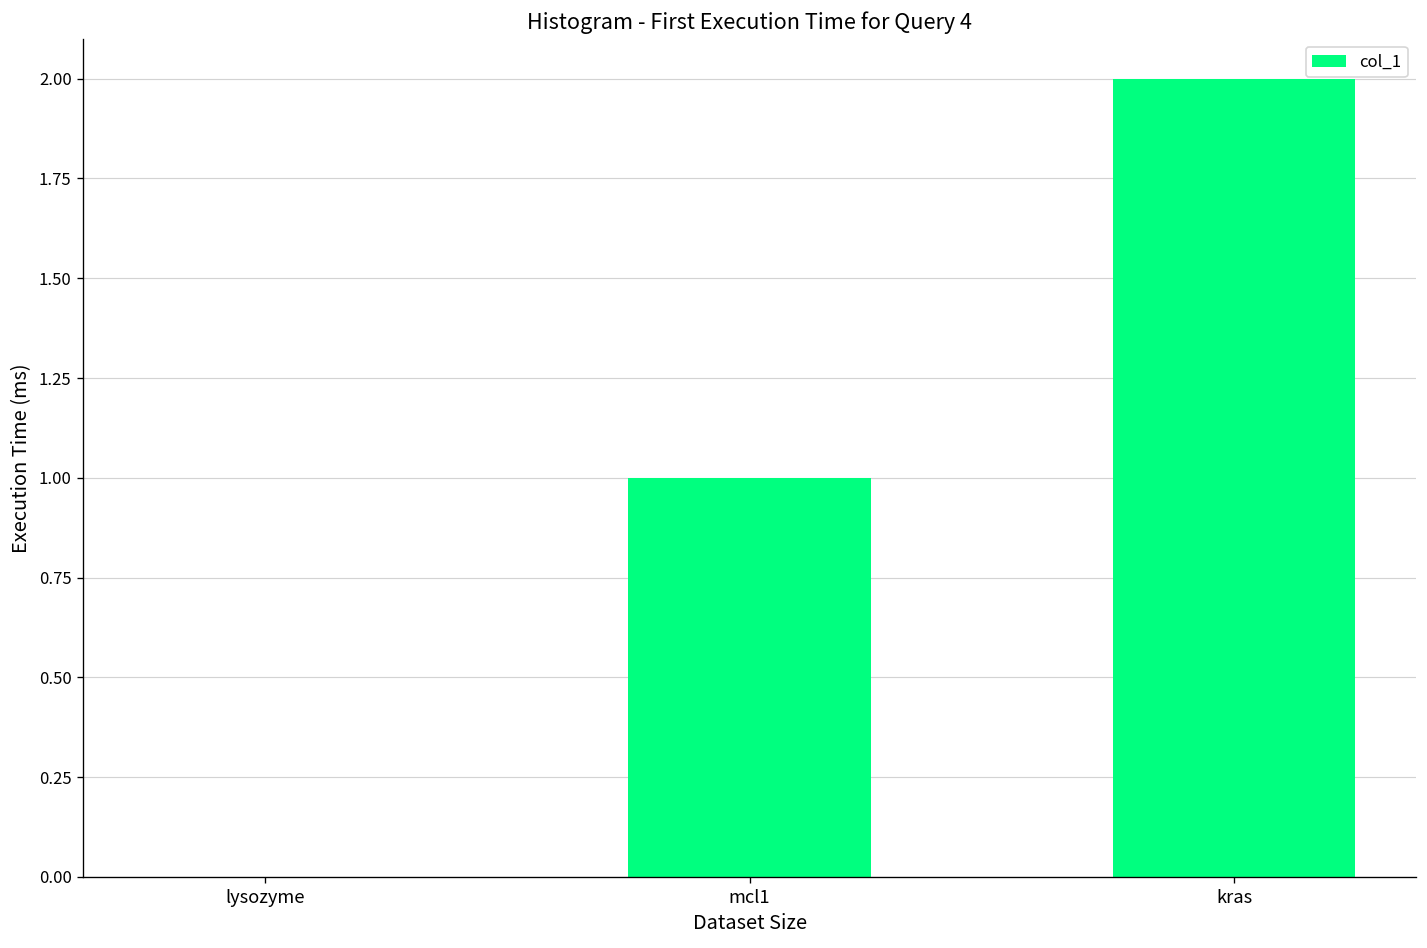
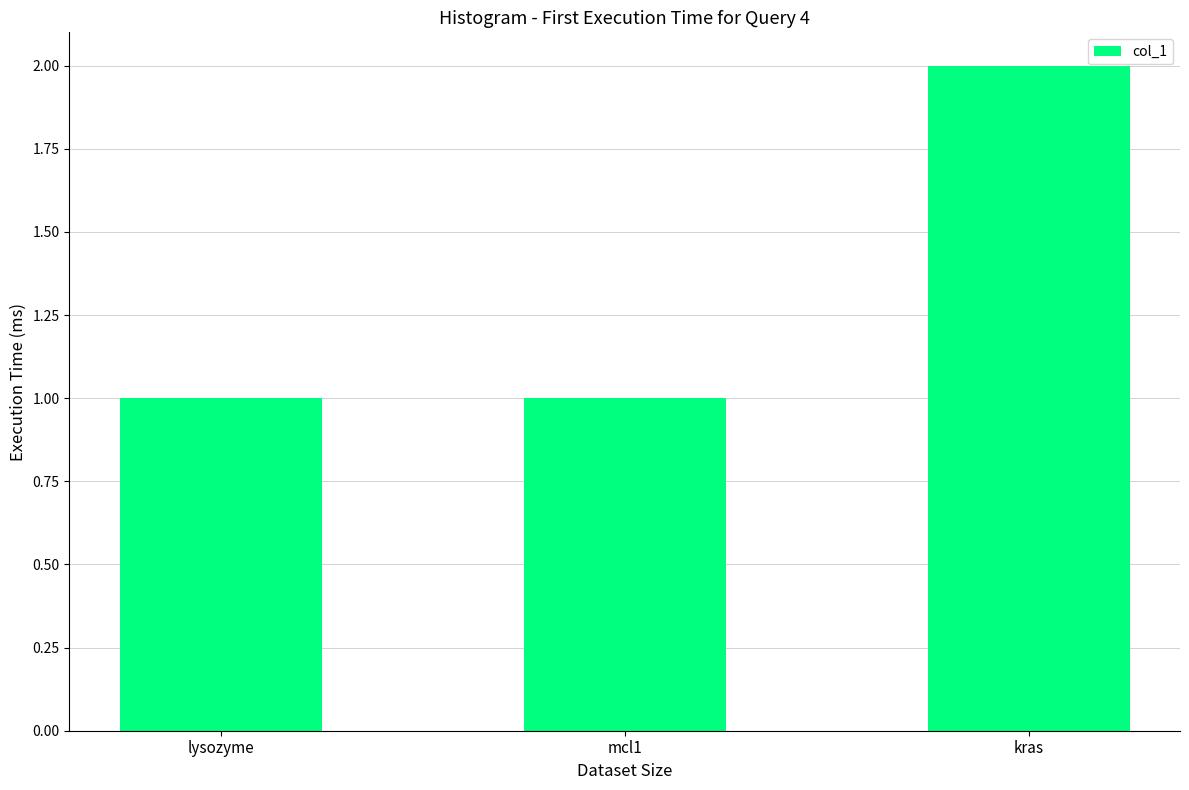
lysozyme: 0 -> 1
